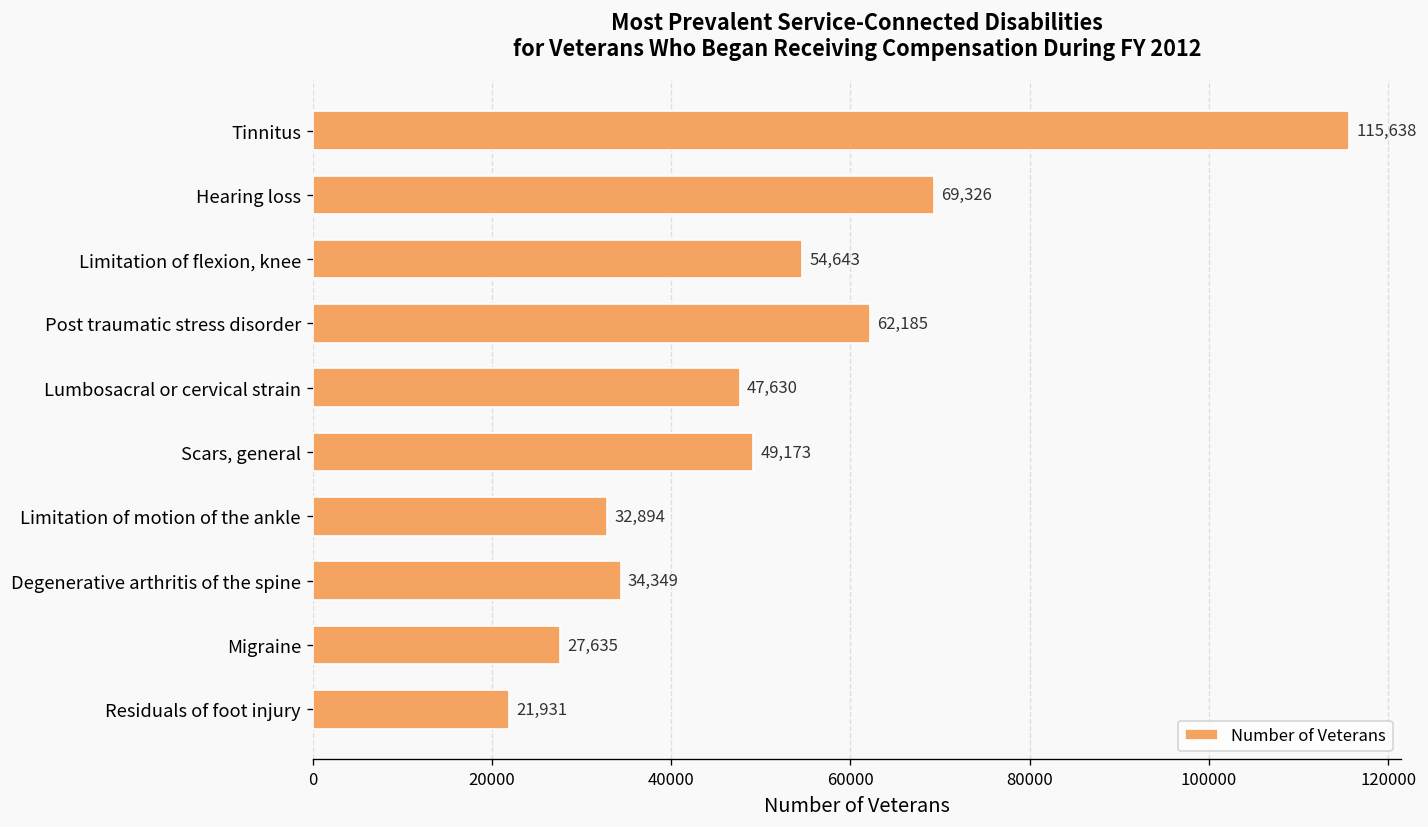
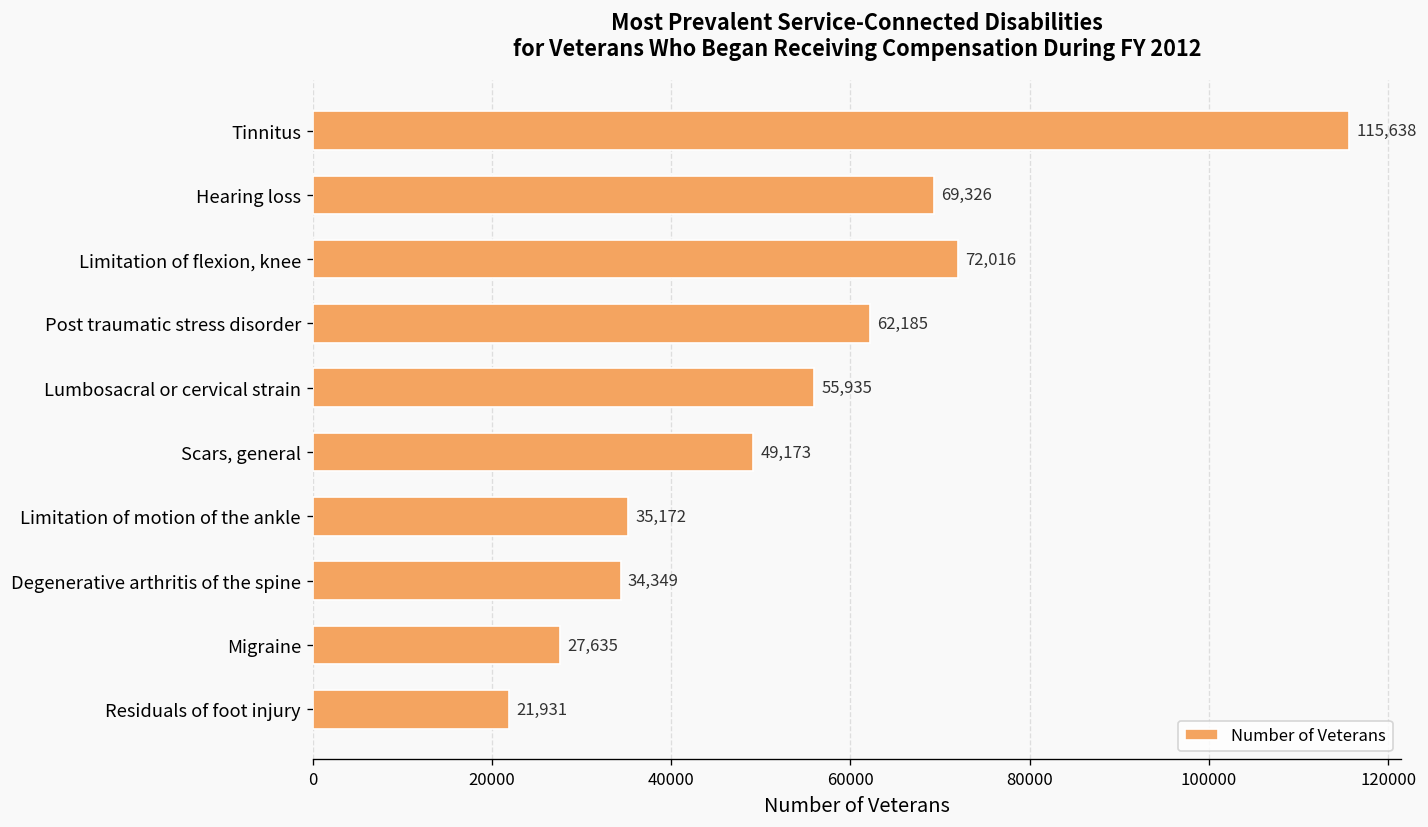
Limitation of flexion, knee: 54,643 -> 72,016
Lumbosacral or cervical strain: 47,630 -> 55,935
Limitation of motion of the ankle: 32,894 -> 35,172
